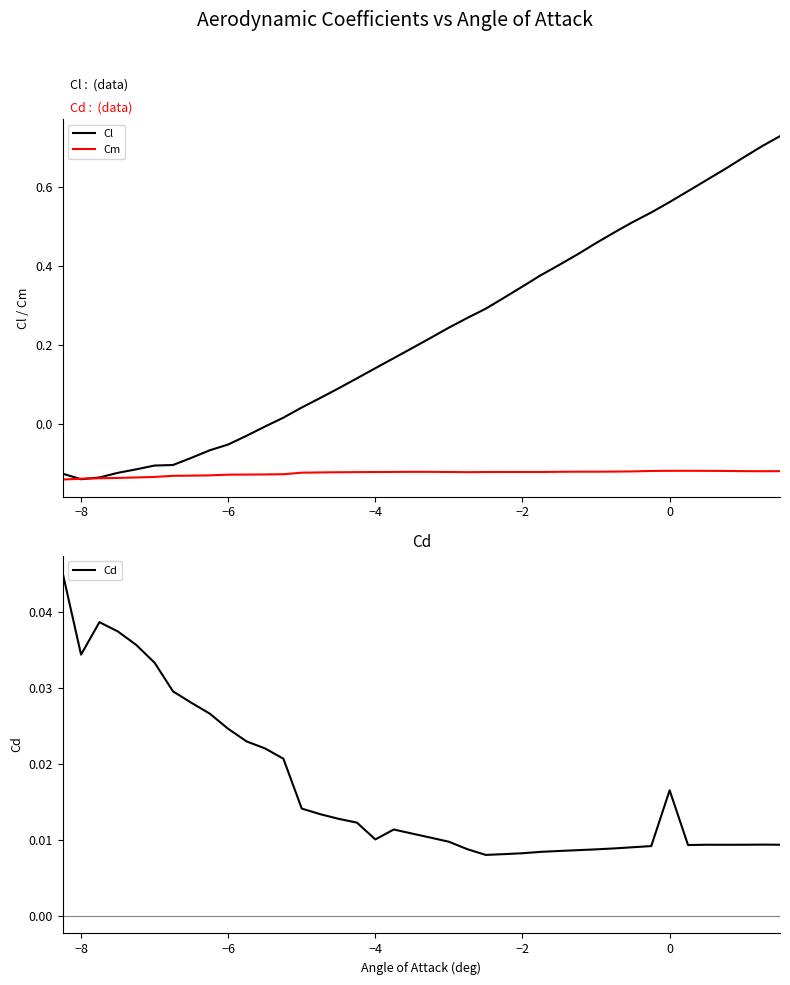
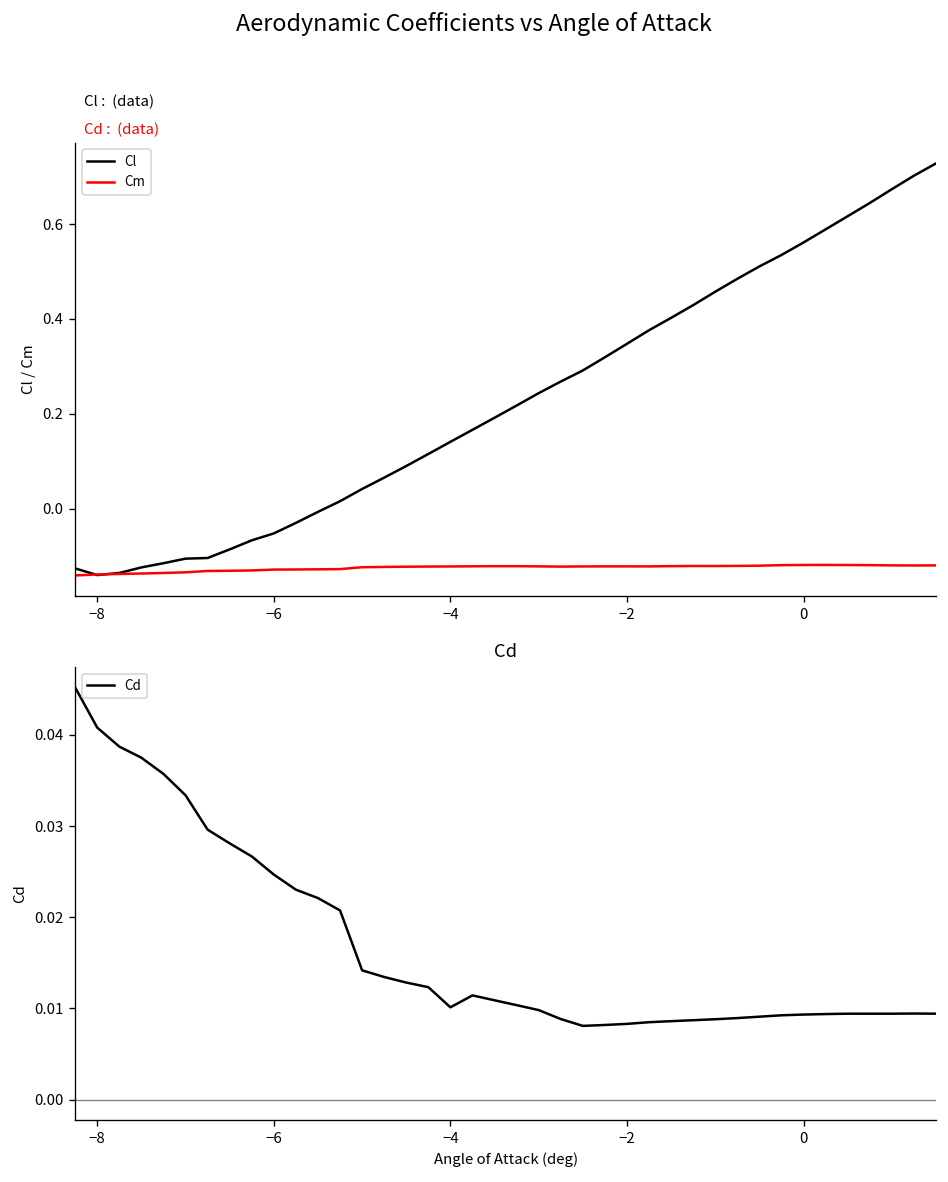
Cd, −8: 0.034 -> 0.041
Cd, 0: 0.017 -> 0.009
